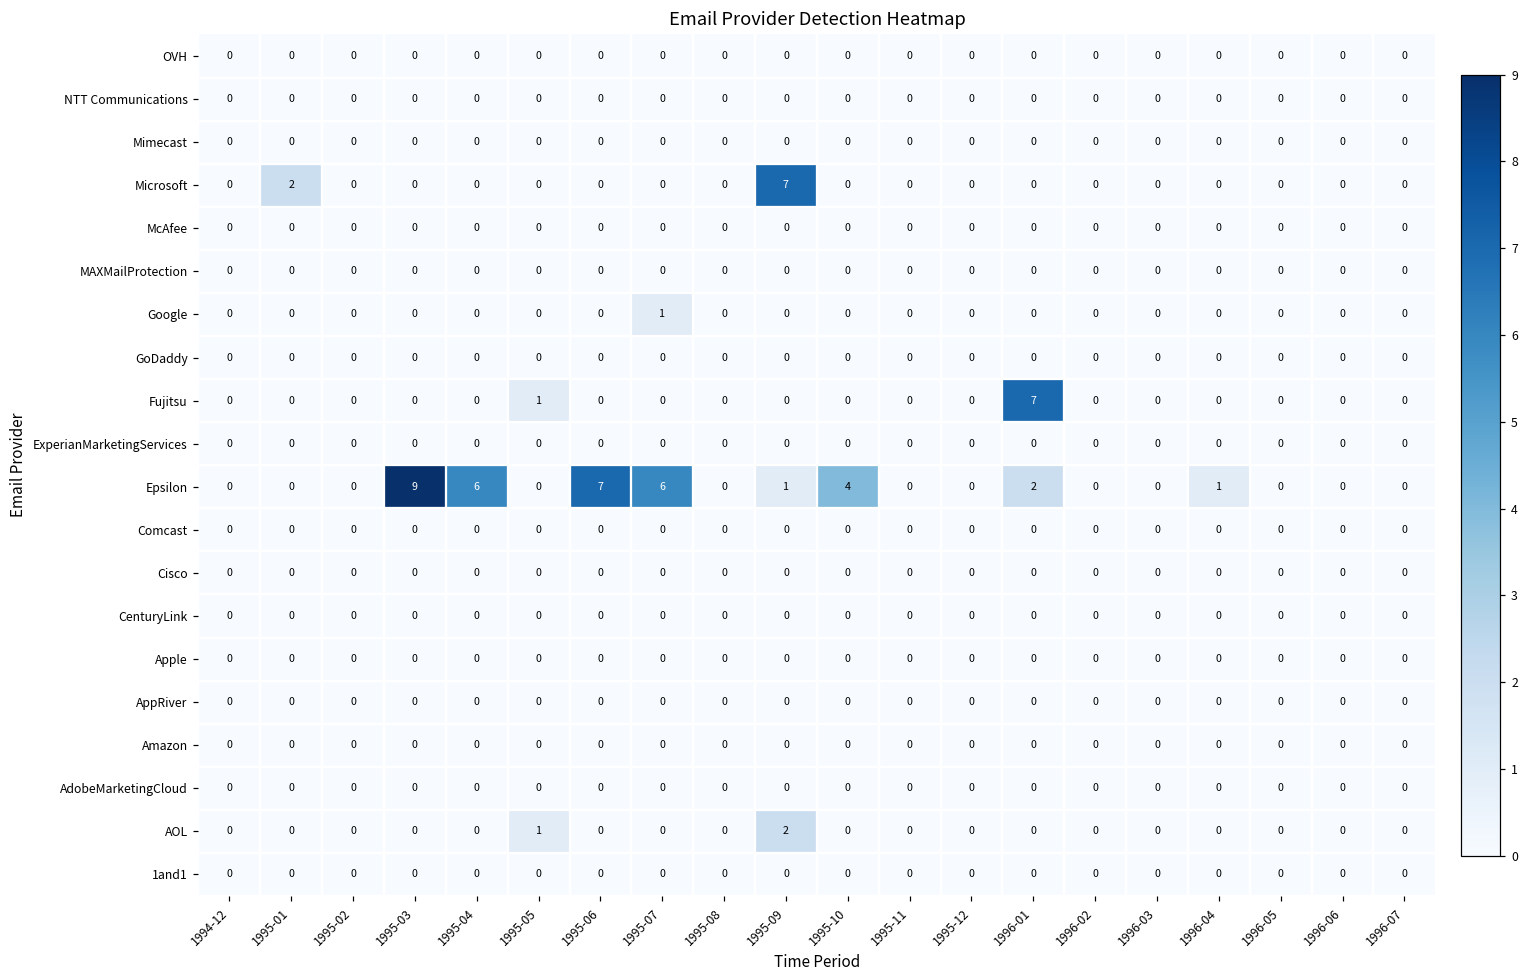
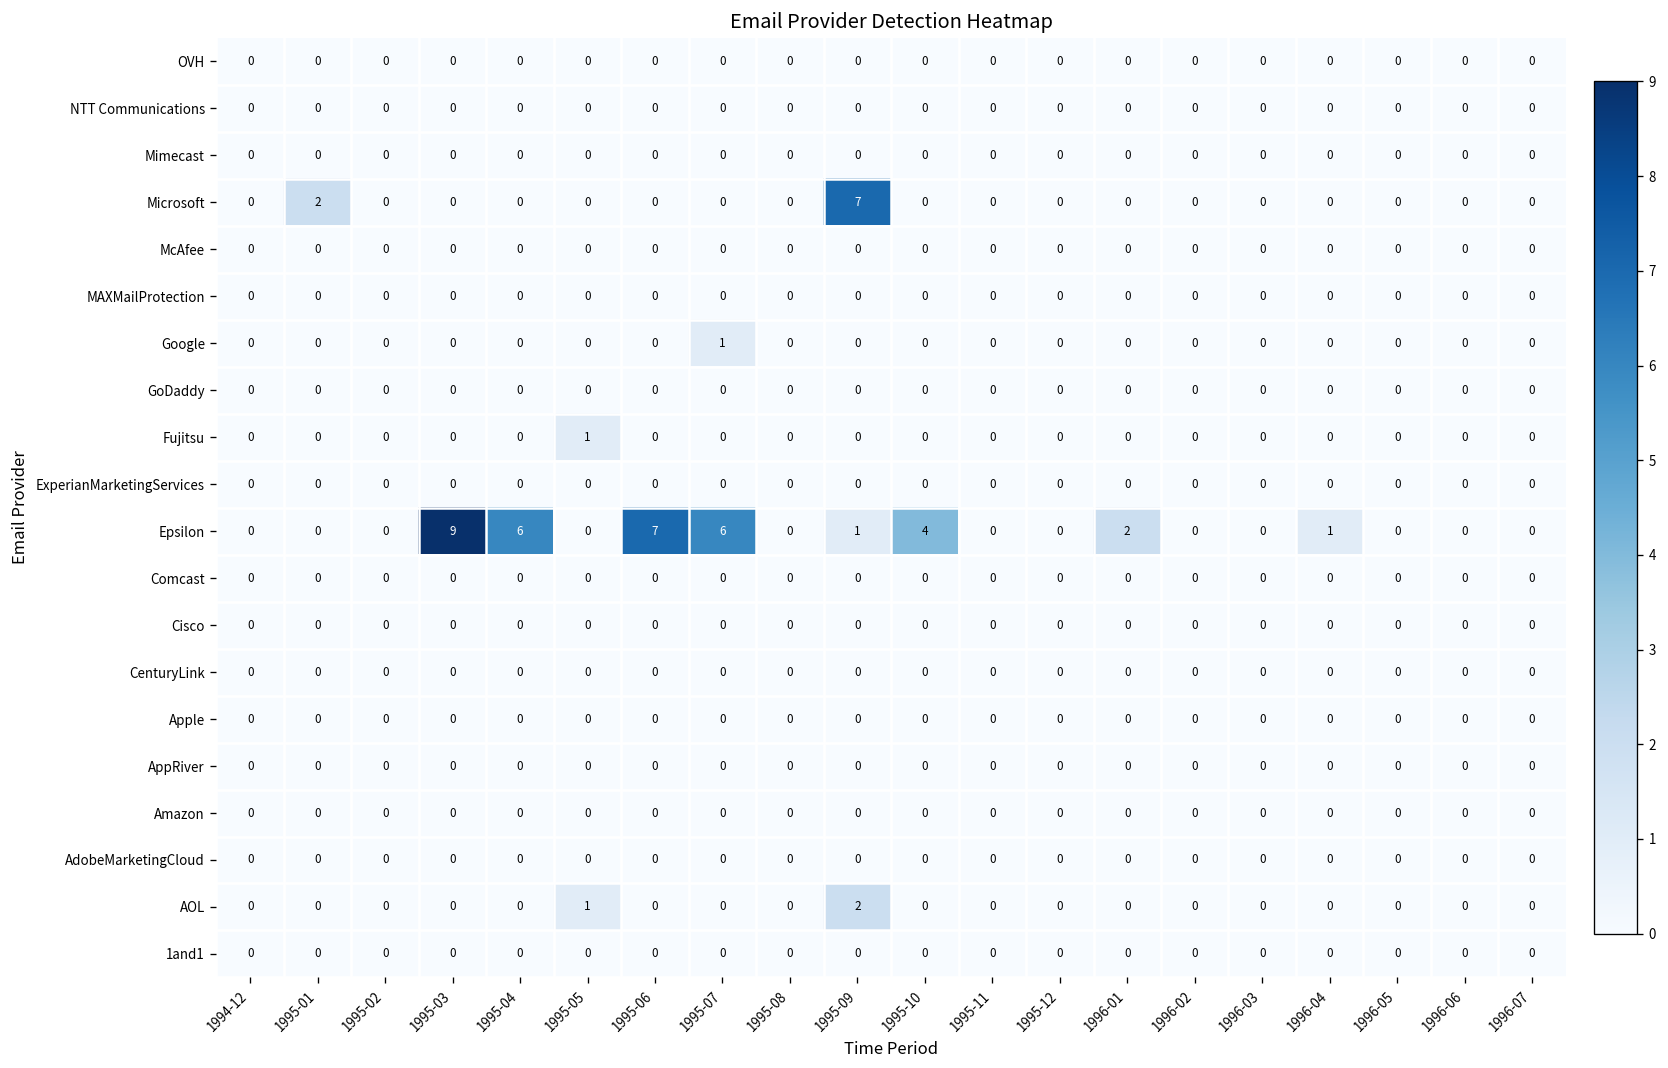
Fujitsu, 1996-01: 7 -> 0
